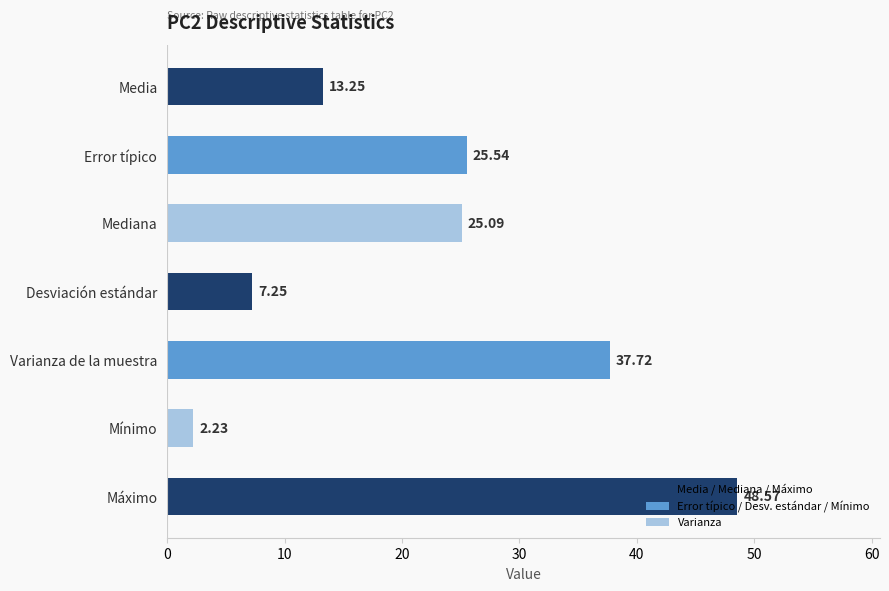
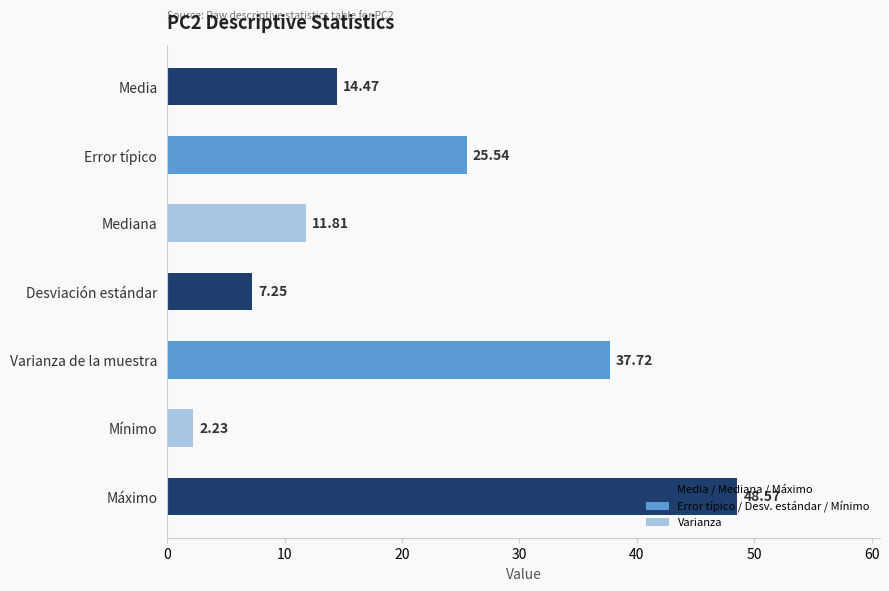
Media: 13.25 -> 14.47
Mediana: 25.09 -> 11.81
